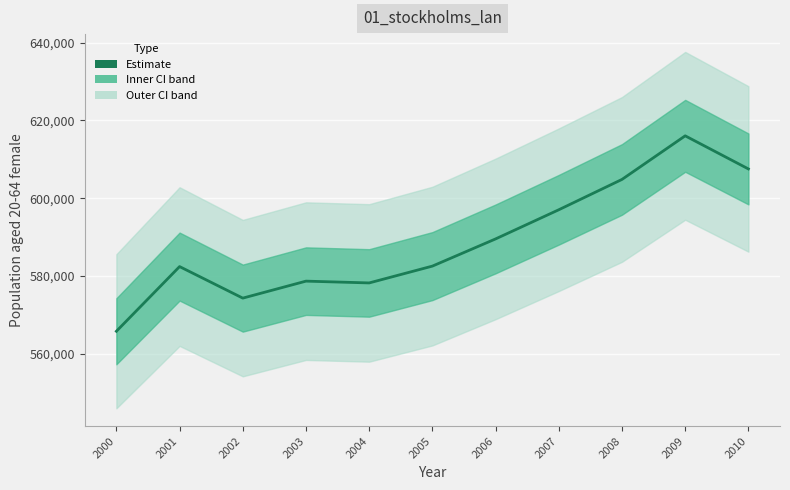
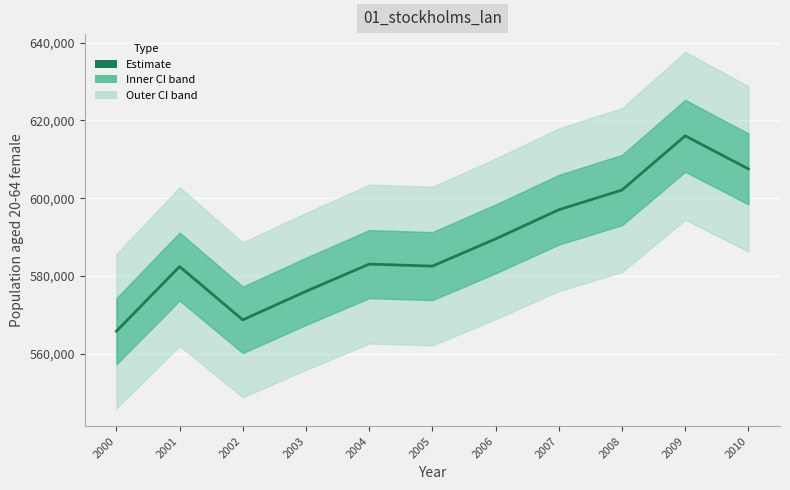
Estimate, 2002: 574,000 -> 569,000
Estimate, 2003: 579,000 -> 576,000
Estimate, 2004: 578,000 -> 583,000
Estimate, 2008: 605,000 -> 602,000
